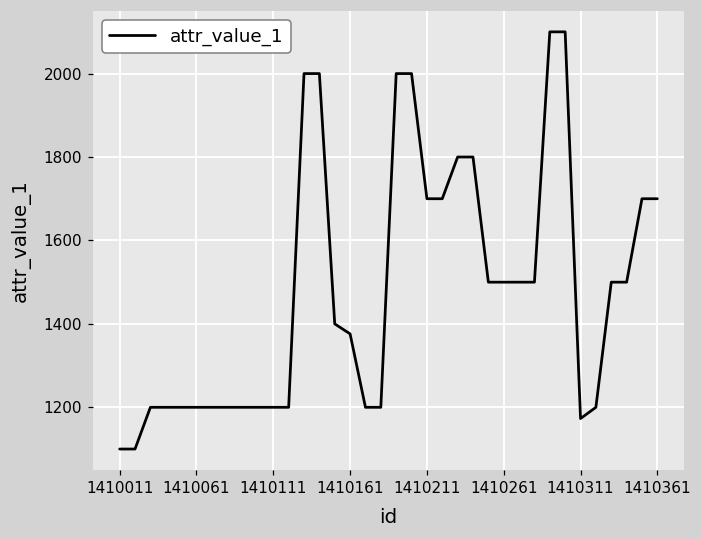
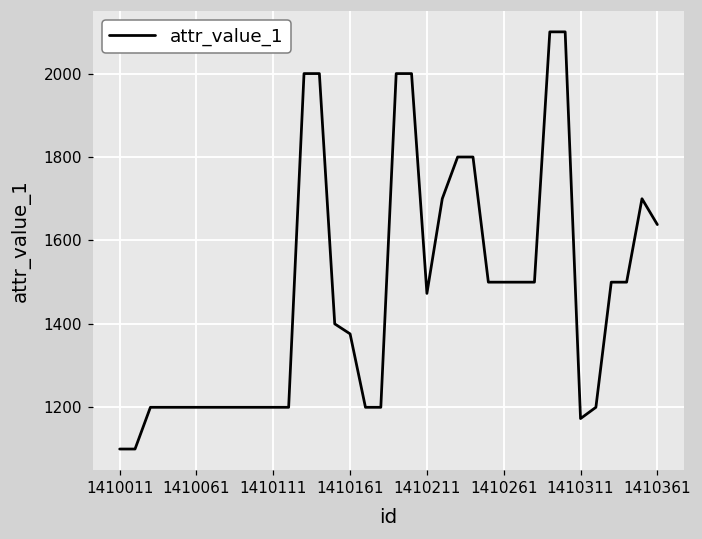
1410211: 1700 -> 1470
1410361: 1700 -> 1640
